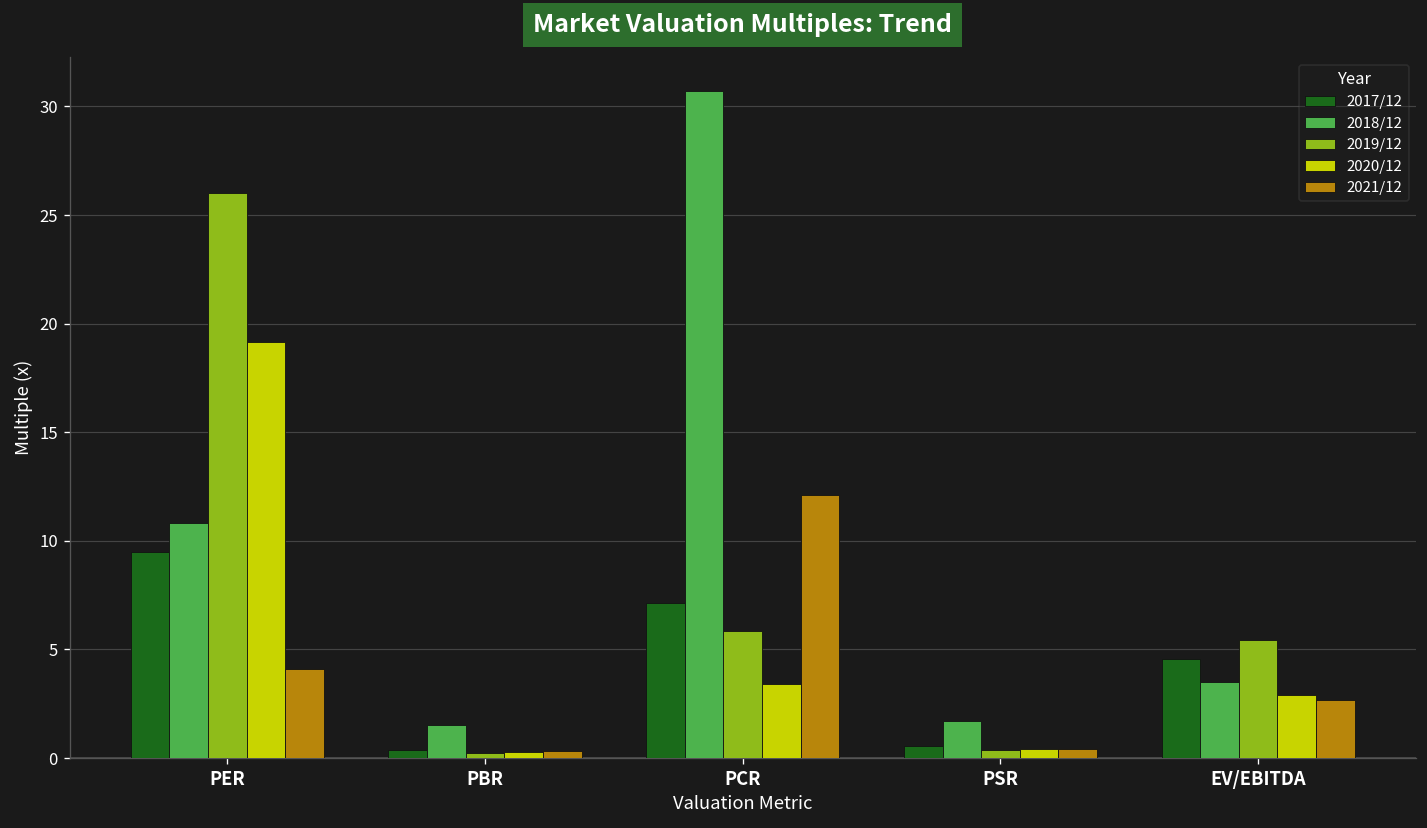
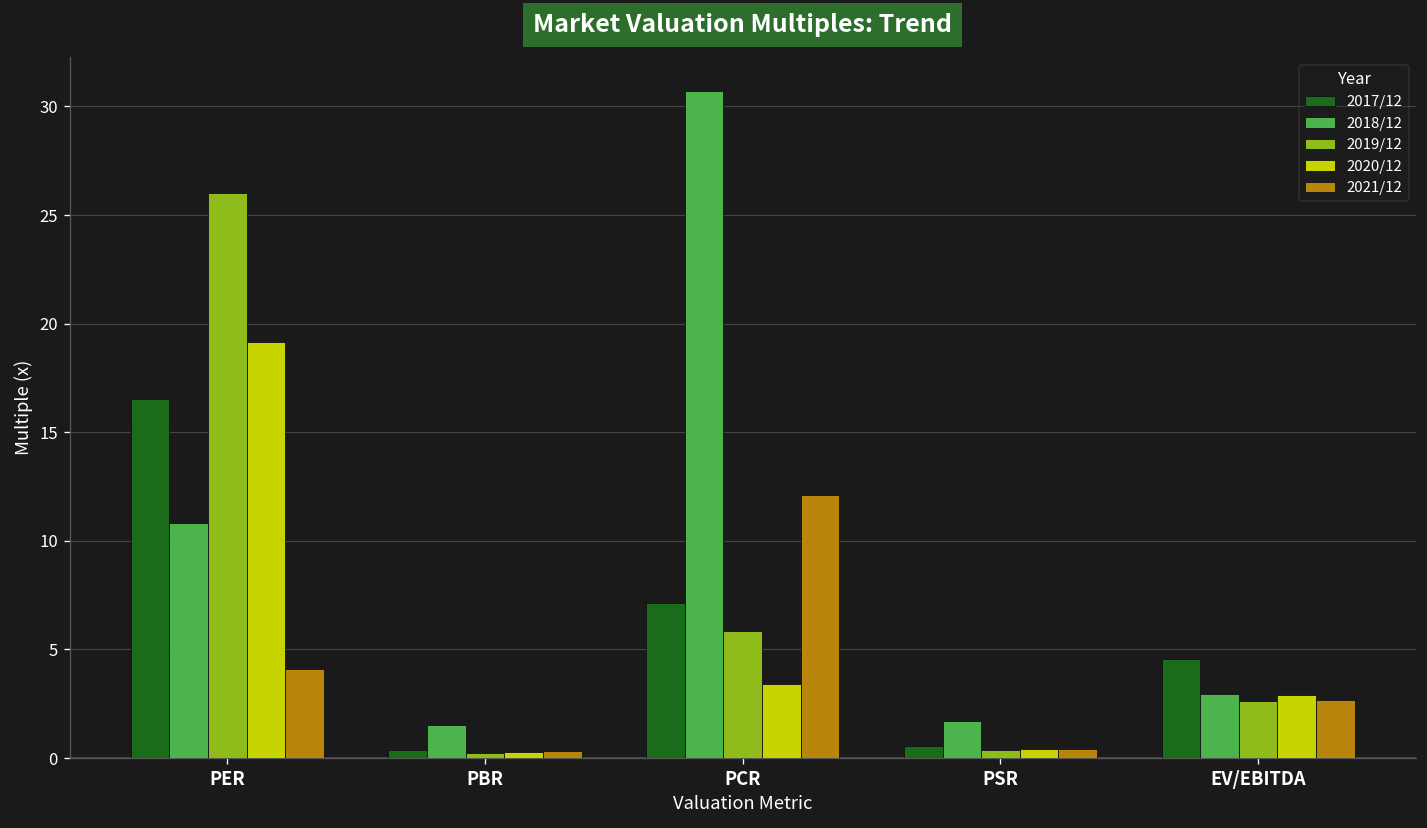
2017/12, PER: 9.5 -> 16.5
2018/12, EV/EBITDA: 3.5 -> 3.0
2019/12, EV/EBITDA: 5.5 -> 2.7
